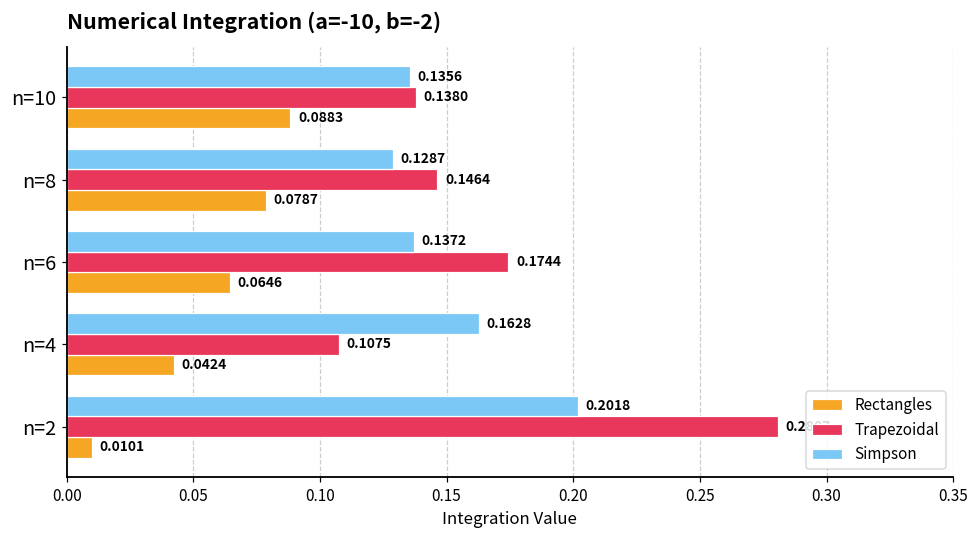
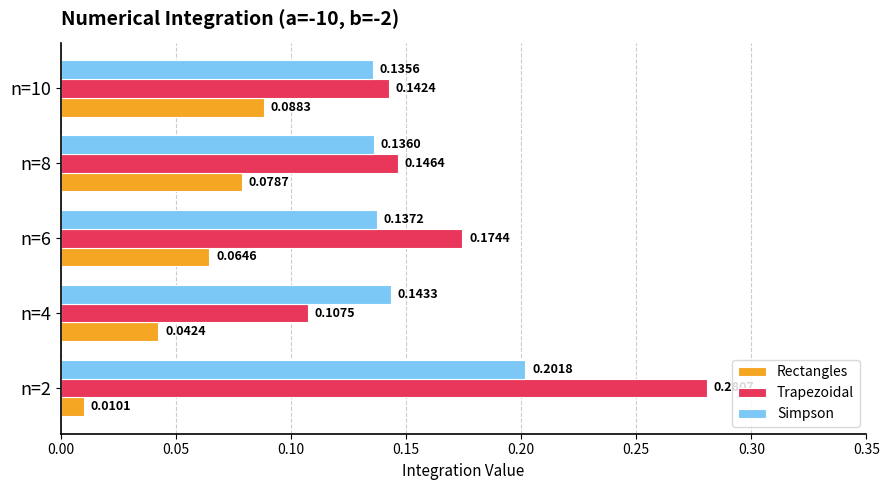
Trapezoidal, n=10: 0.1380 -> 0.1424
Simpson, n=8: 0.1287 -> 0.1360
Simpson, n=4: 0.1628 -> 0.1433
